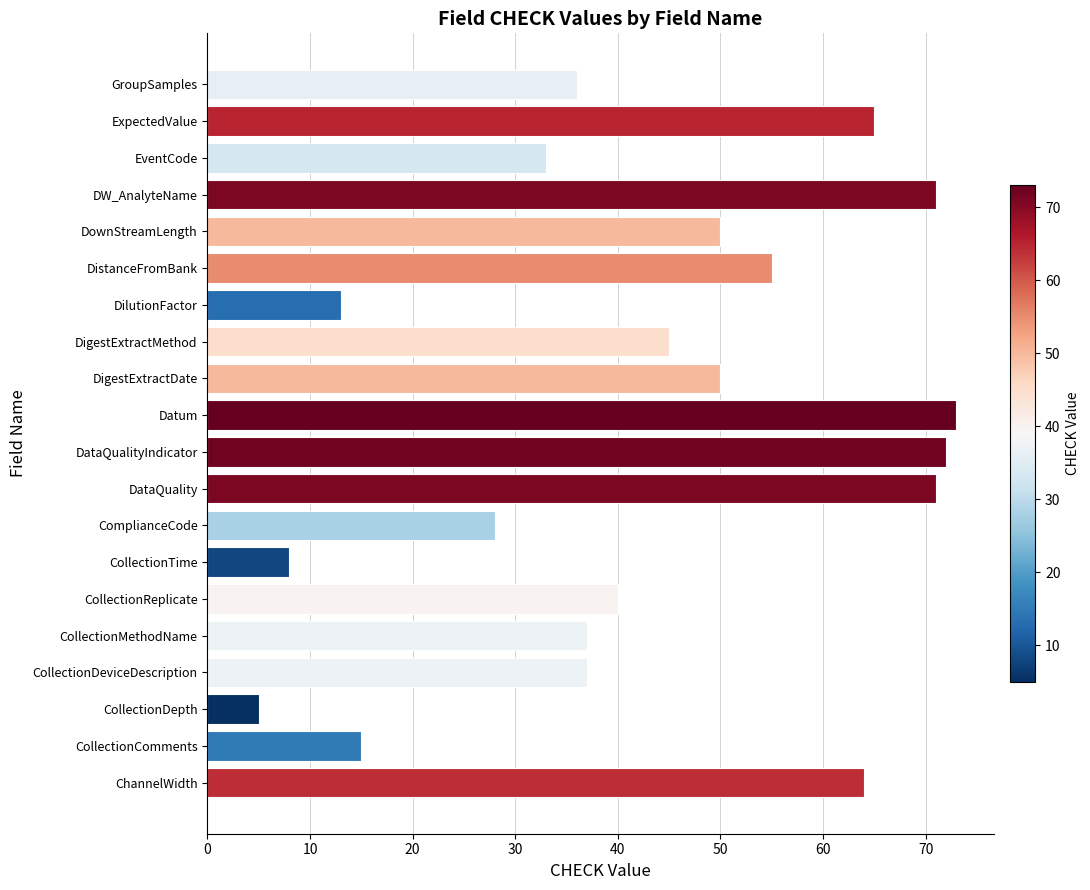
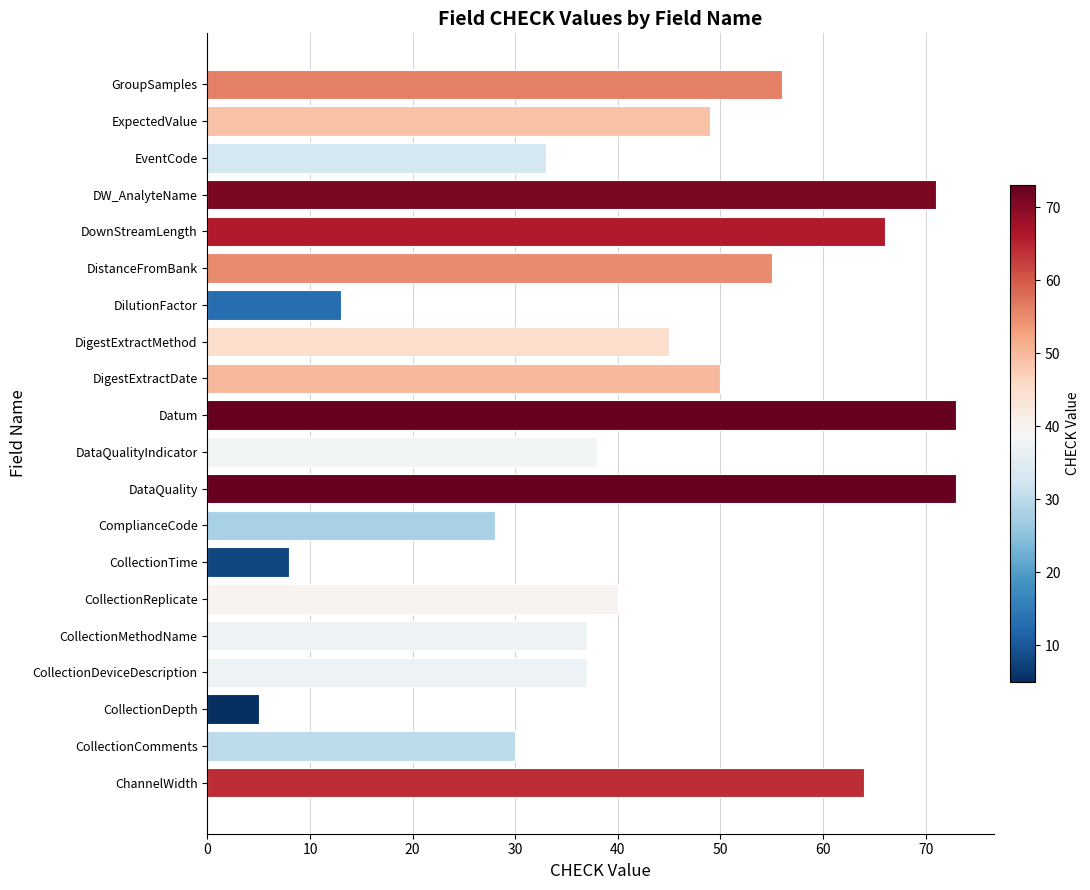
GroupSamples: 36 -> 56
ExpectedValue: 65 -> 49
DownStreamLength: 50 -> 66
DataQualityIndicator: 72 -> 38
DataQuality: 71 -> 73
CollectionComments: 15 -> 30
